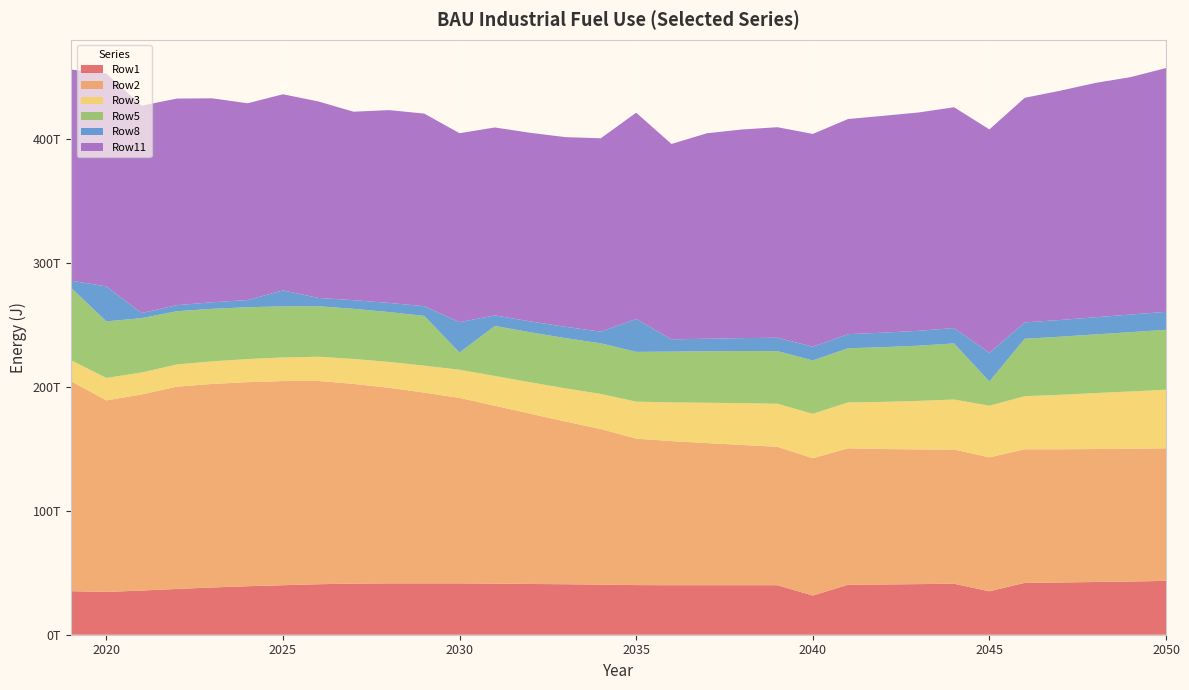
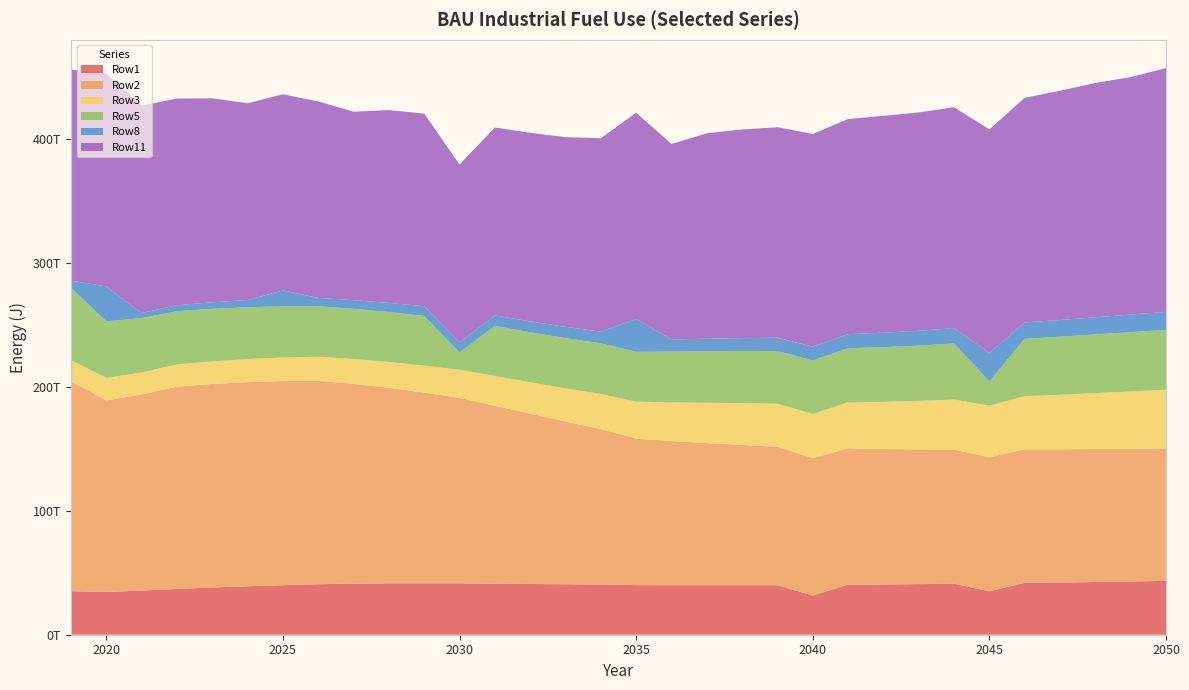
Row8, 2030: 24T -> 8T
Row11, 2030: 152T -> 143T
